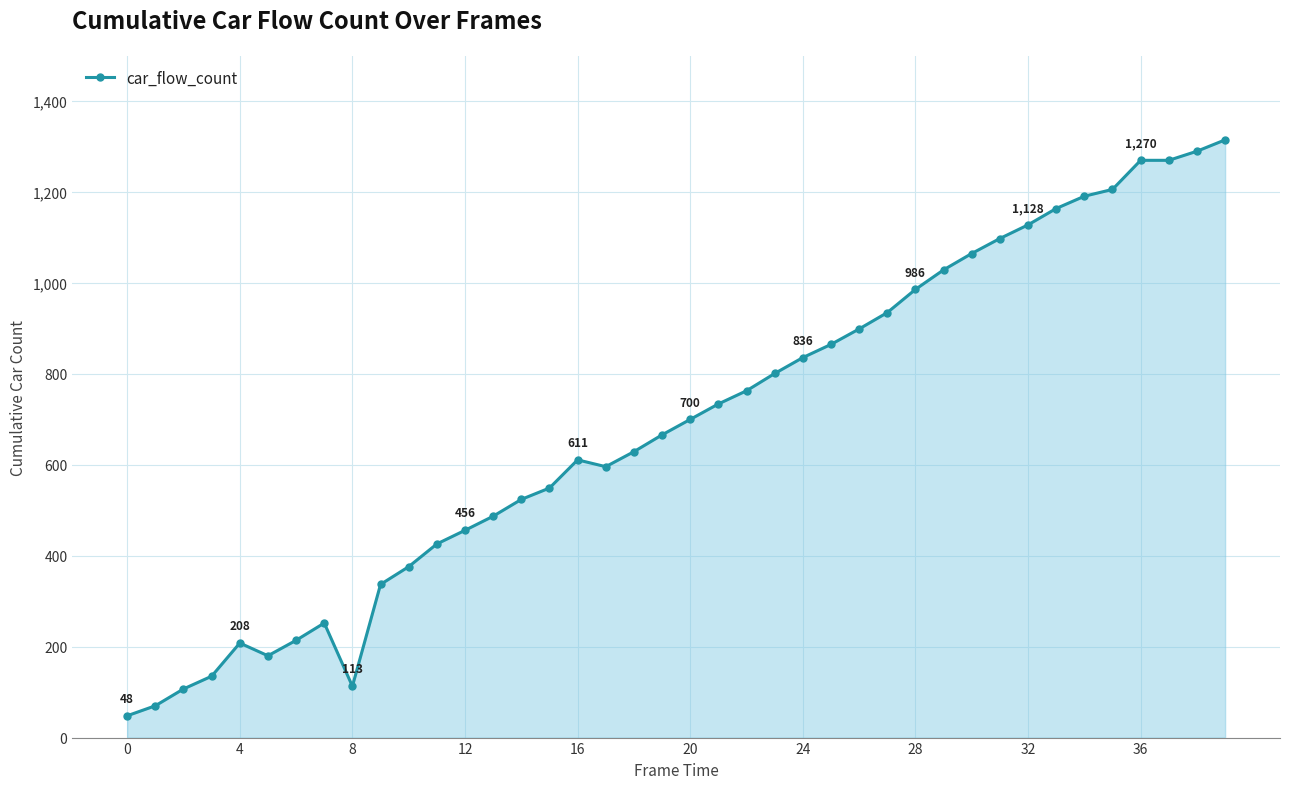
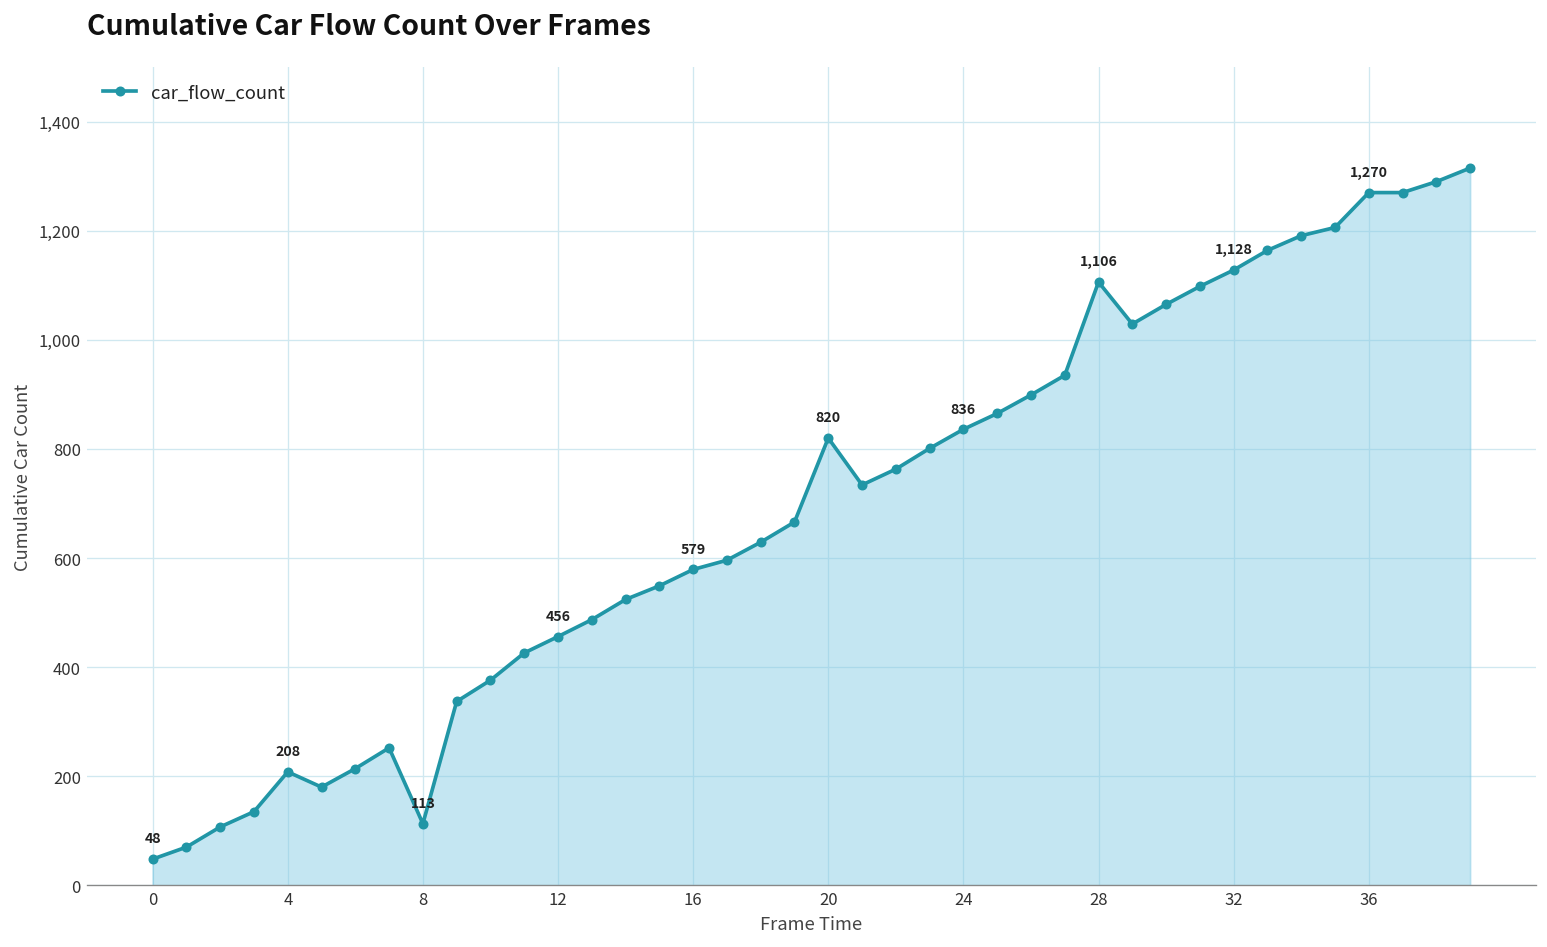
16: 611 -> 579
20: 700 -> 820
28: 986 -> 1,106
